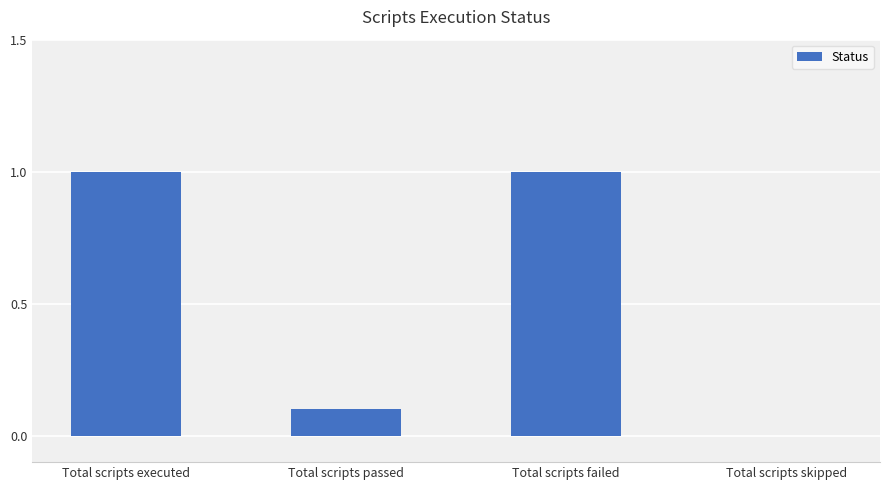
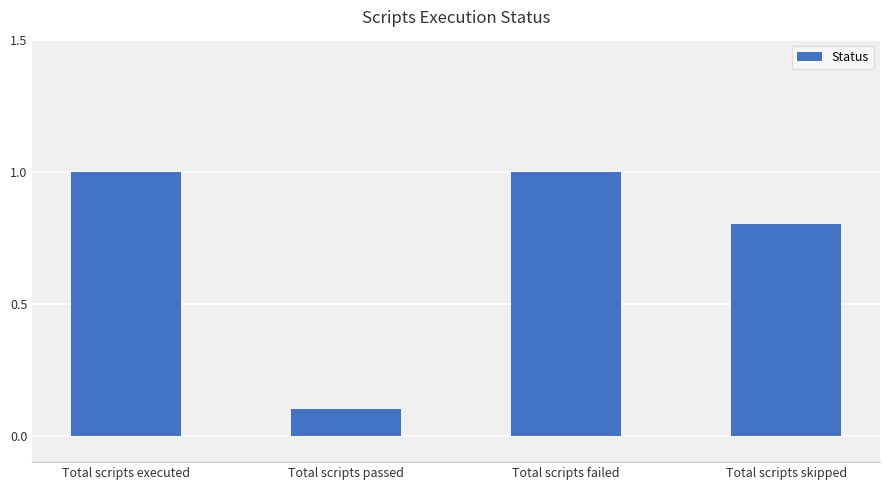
Total scripts skipped: 0.0 -> 0.8
